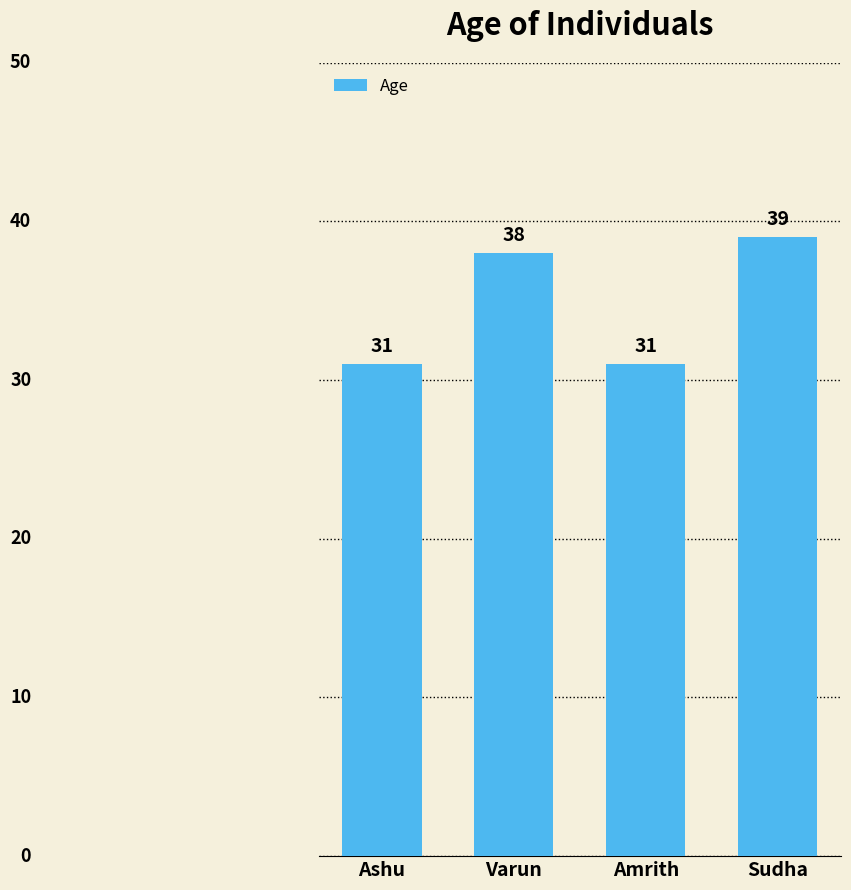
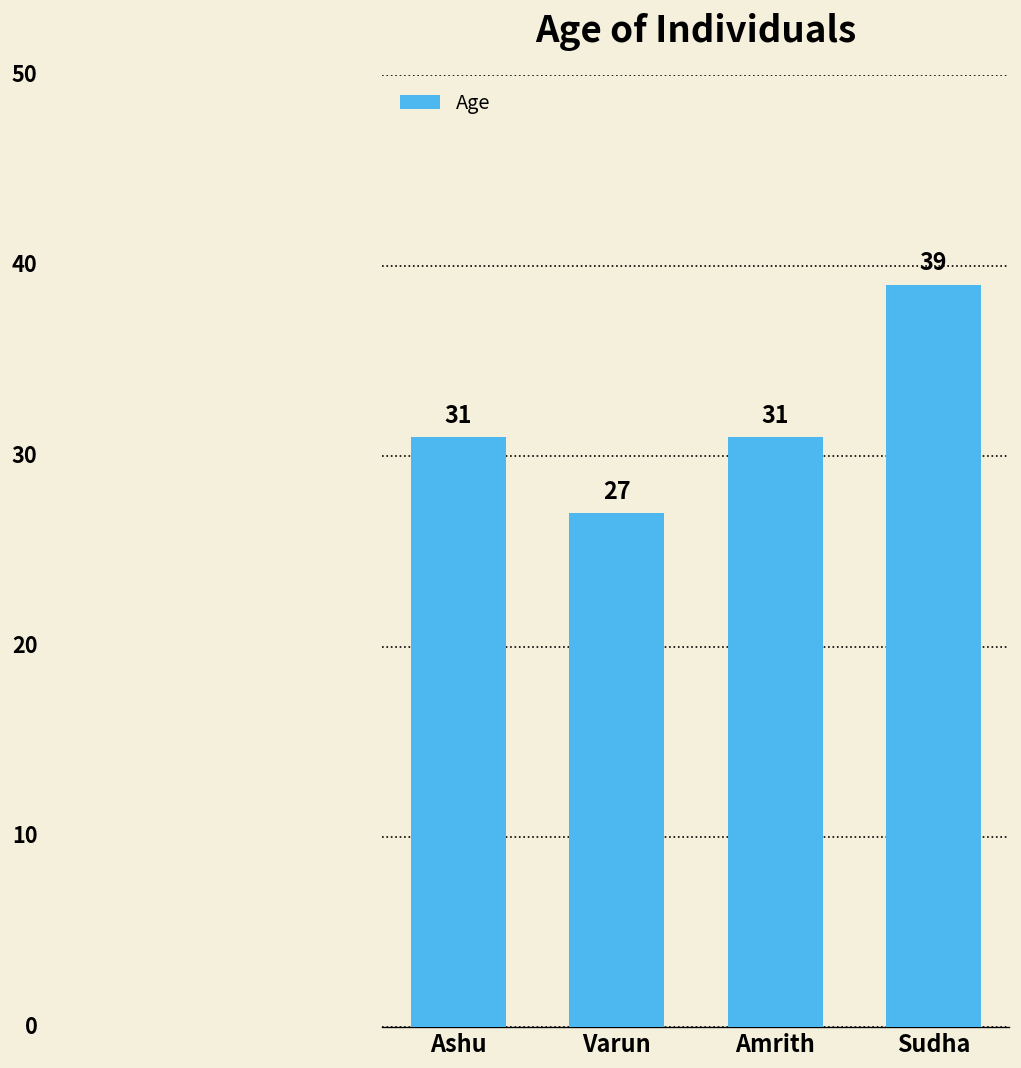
Varun: 38 -> 27
